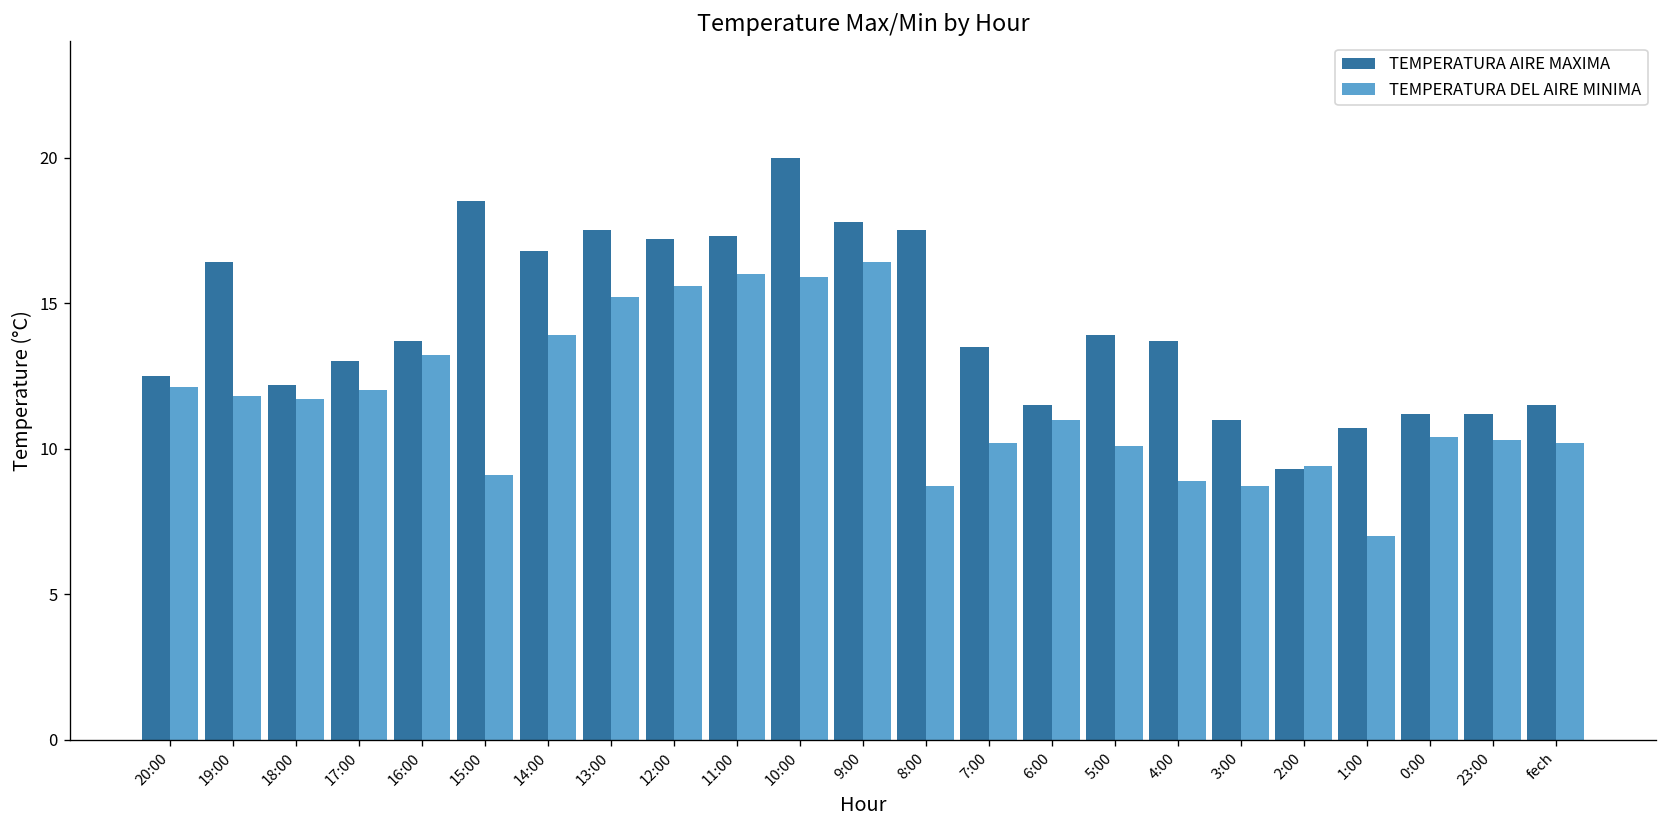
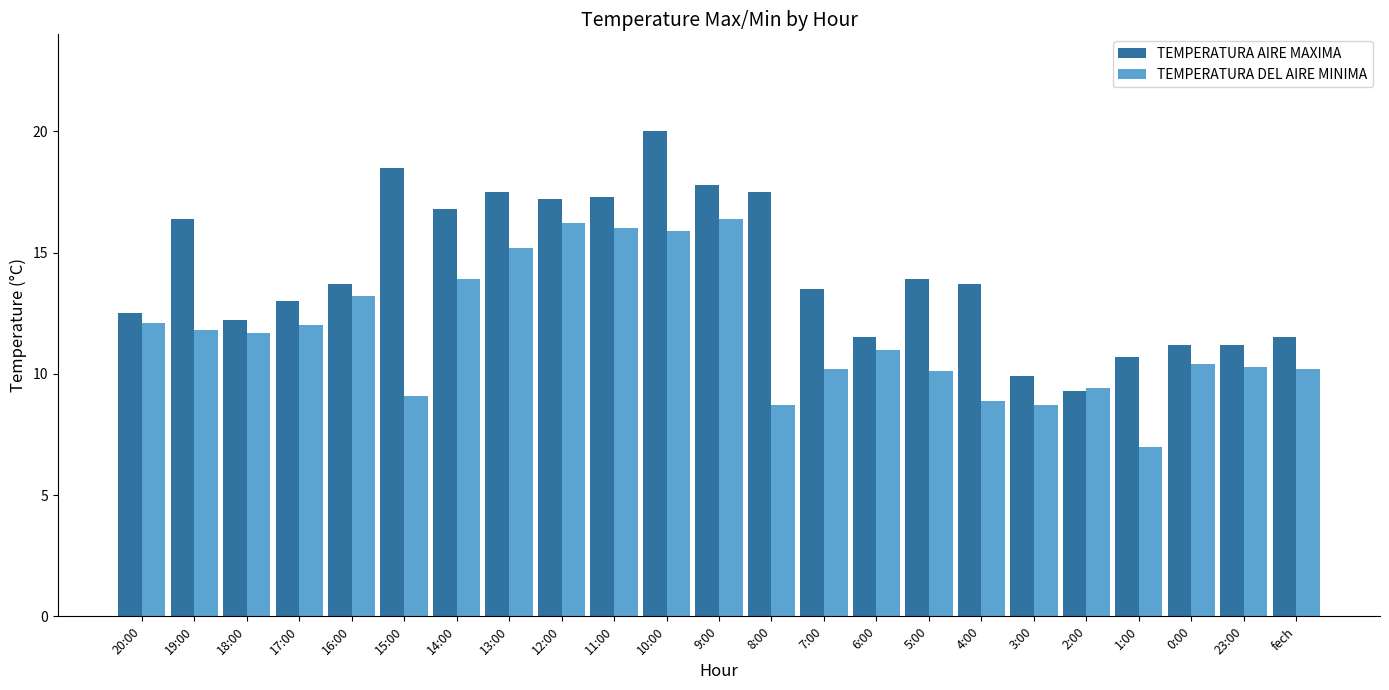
TEMPERATURA DEL AIRE MINIMA, 12:00: 15.6 -> 16.2
TEMPERATURA AIRE MAXIMA, 3:00: 11.0 -> 9.9
